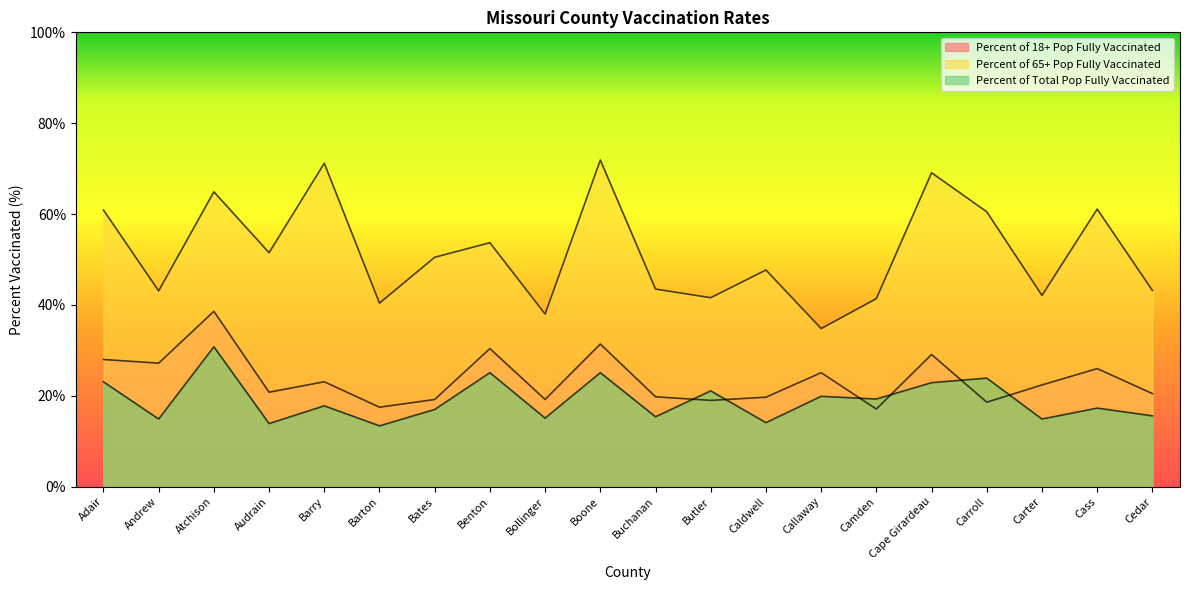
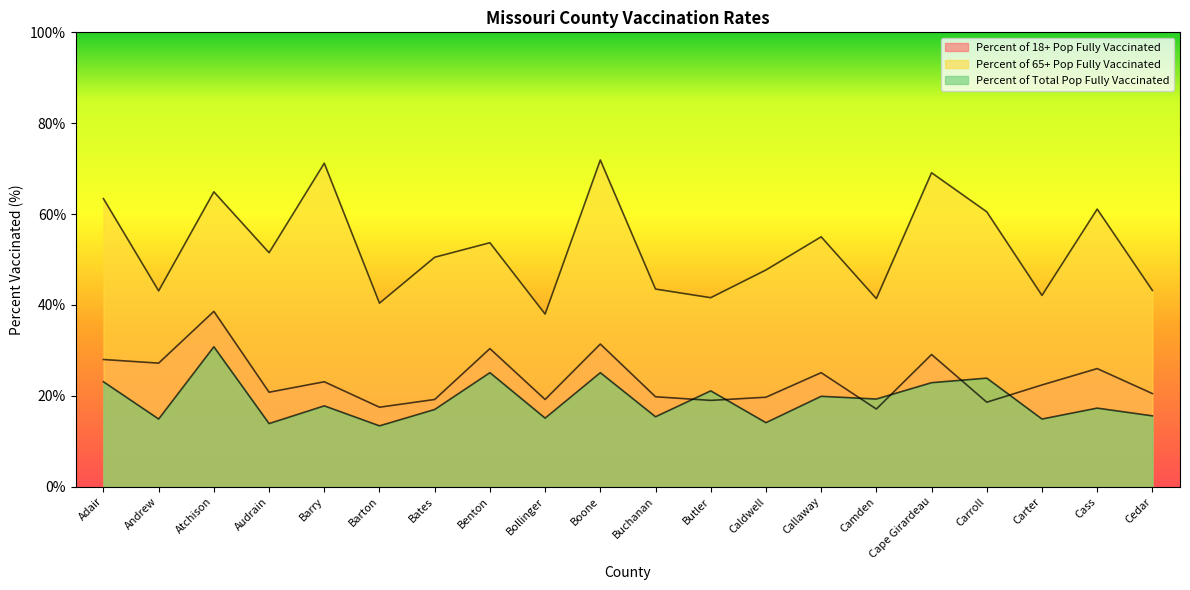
Percent of 65+ Pop Fully Vaccinated, Adair: 61% -> 63%
Percent of 65+ Pop Fully Vaccinated, Callaway: 35% -> 55%
